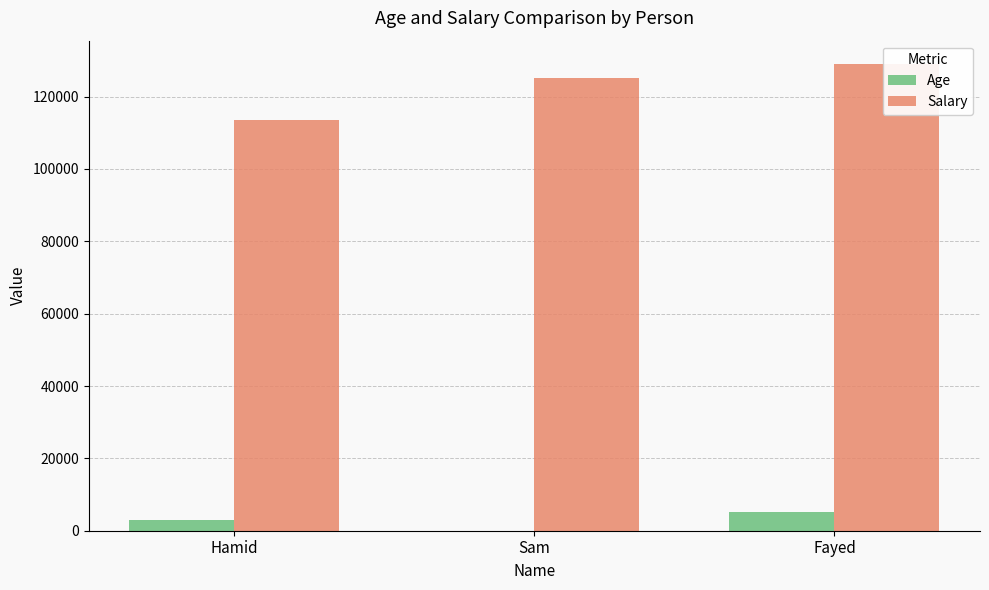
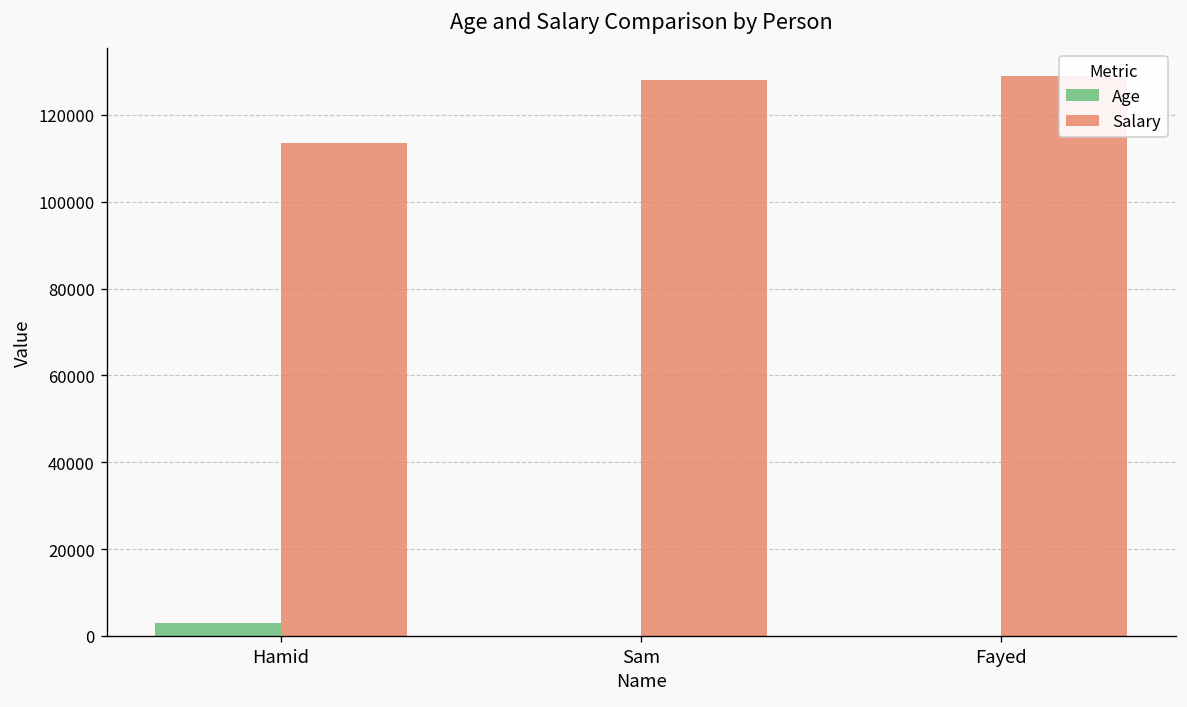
Salary, Sam: 125000 -> 128000
Age, Fayed: 5000 -> 0
